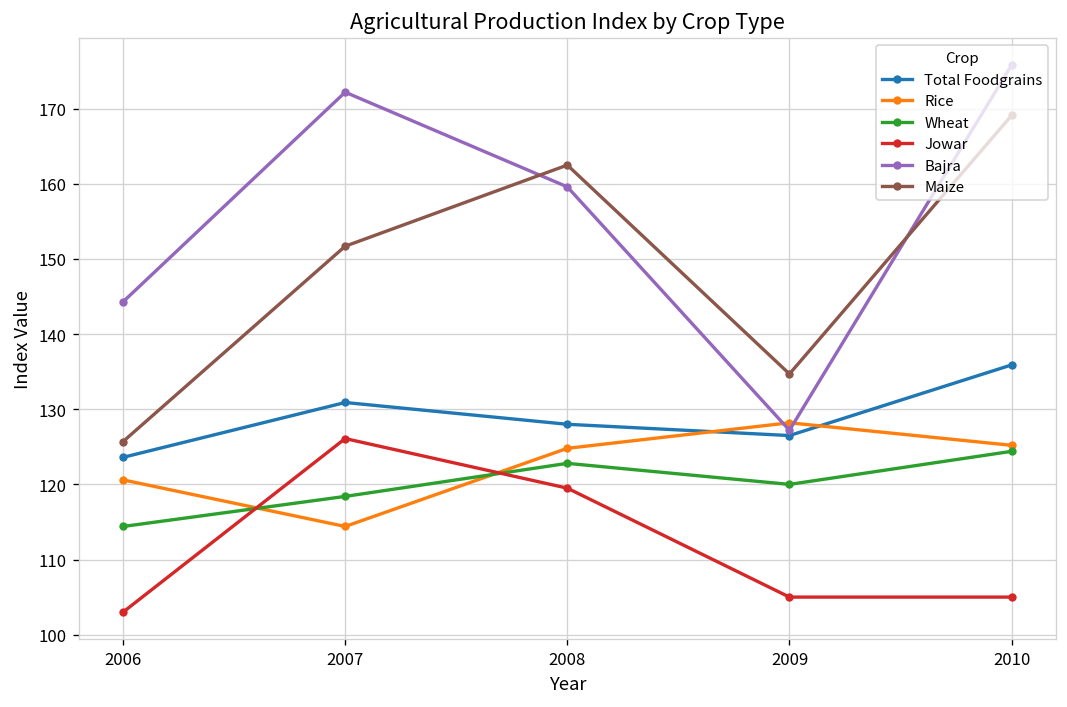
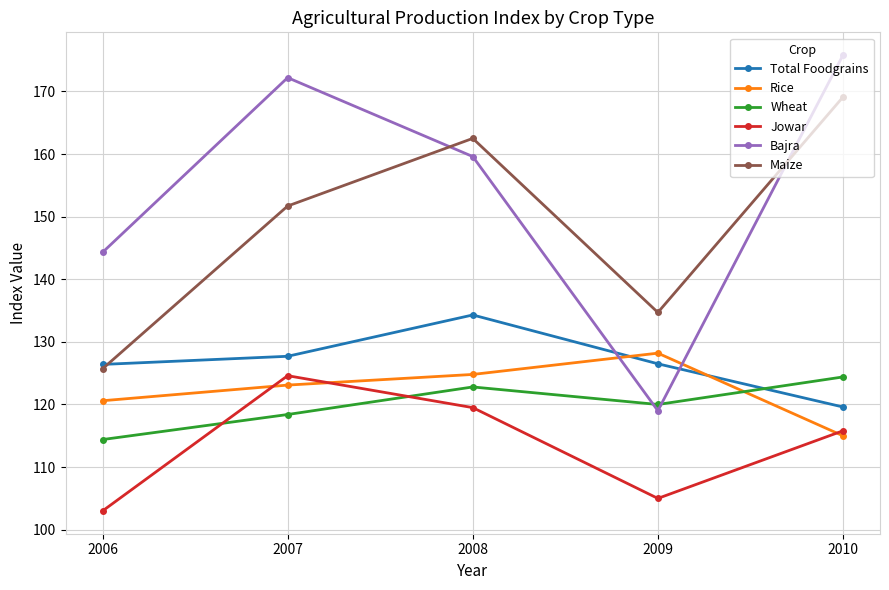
Total Foodgrains, 2006: 124 -> 126
Total Foodgrains, 2007: 131 -> 128
Rice, 2007: 114 -> 123
Jowar, 2007: 126 -> 125
Total Foodgrains, 2008: 128 -> 134
Bajra, 2009: 127 -> 119
Total Foodgrains, 2010: 136 -> 120
Rice, 2010: 125 -> 115
Jowar, 2010: 105 -> 116
